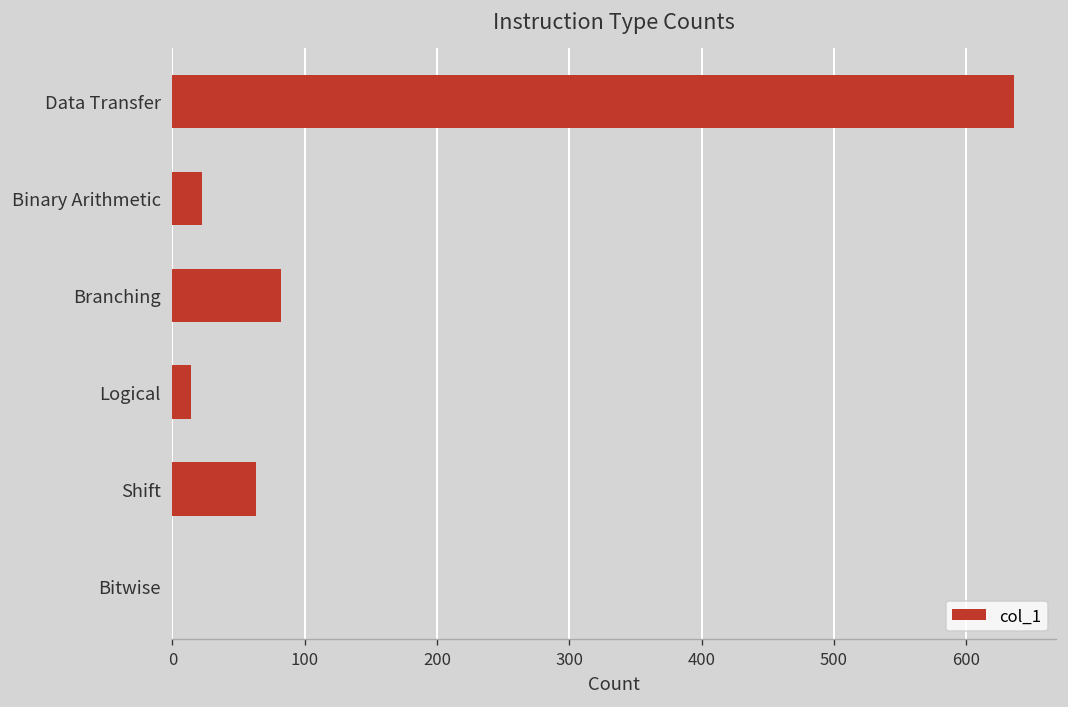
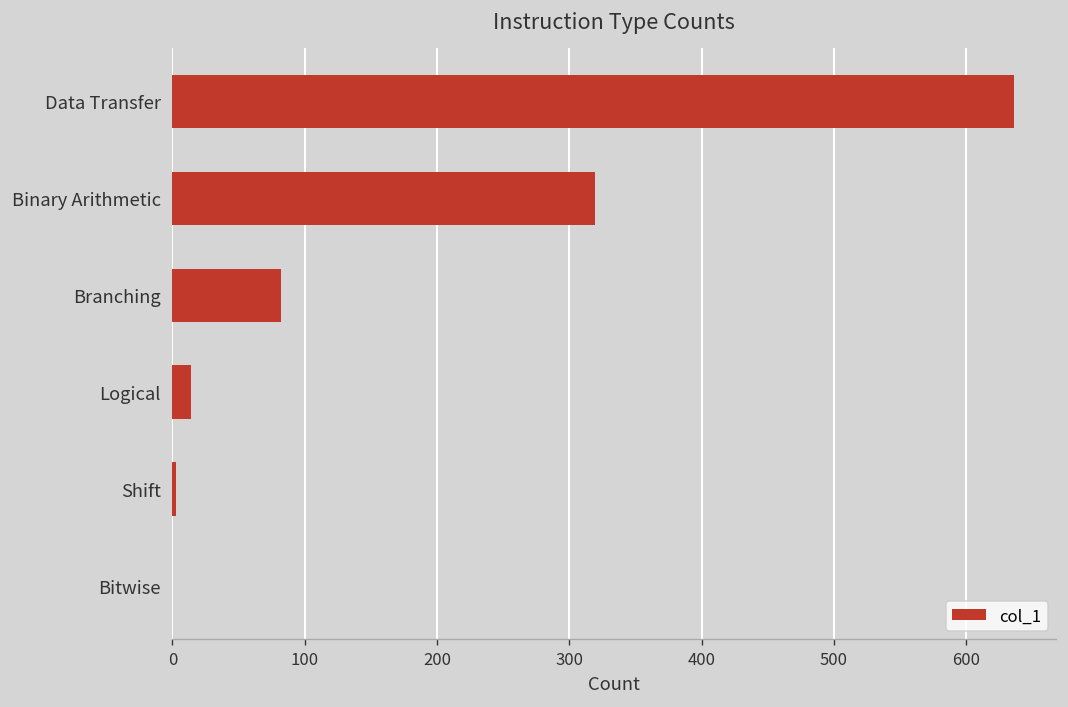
Binary Arithmetic: 22 -> 319
Shift: 63 -> 3
